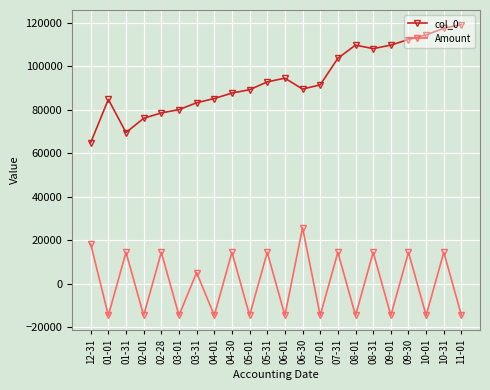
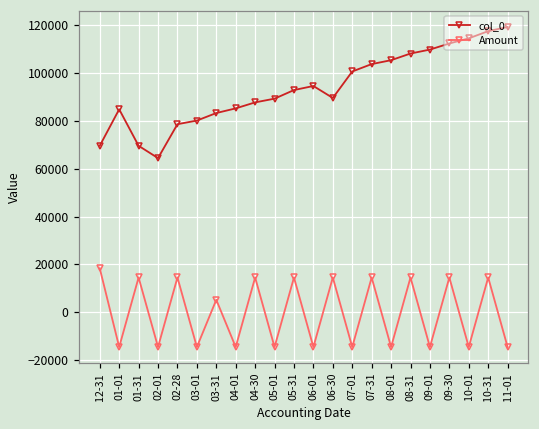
col_0, 12-31: 65000 -> 70000
col_0, 02-01: 76000 -> 64000
Amount, 06-30: 26000 -> 15000
col_0, 07-01: 91000 -> 101000
col_0, 08-01: 110000 -> 105000
